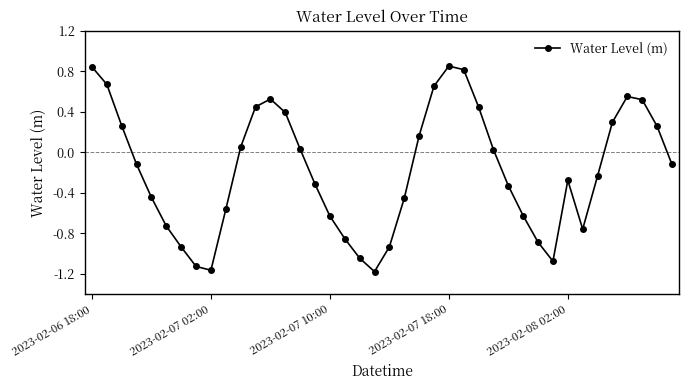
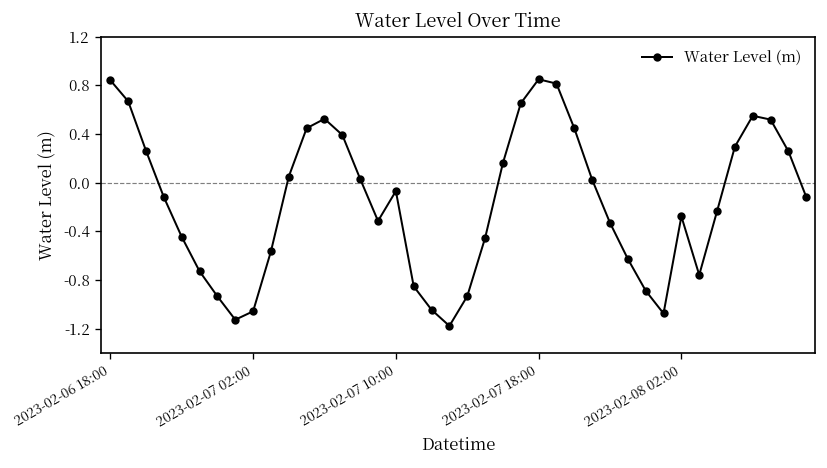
2023-02-07 02:00: -1.16 -> -1.06
2023-02-07 10:00: -0.63 -> -0.07
